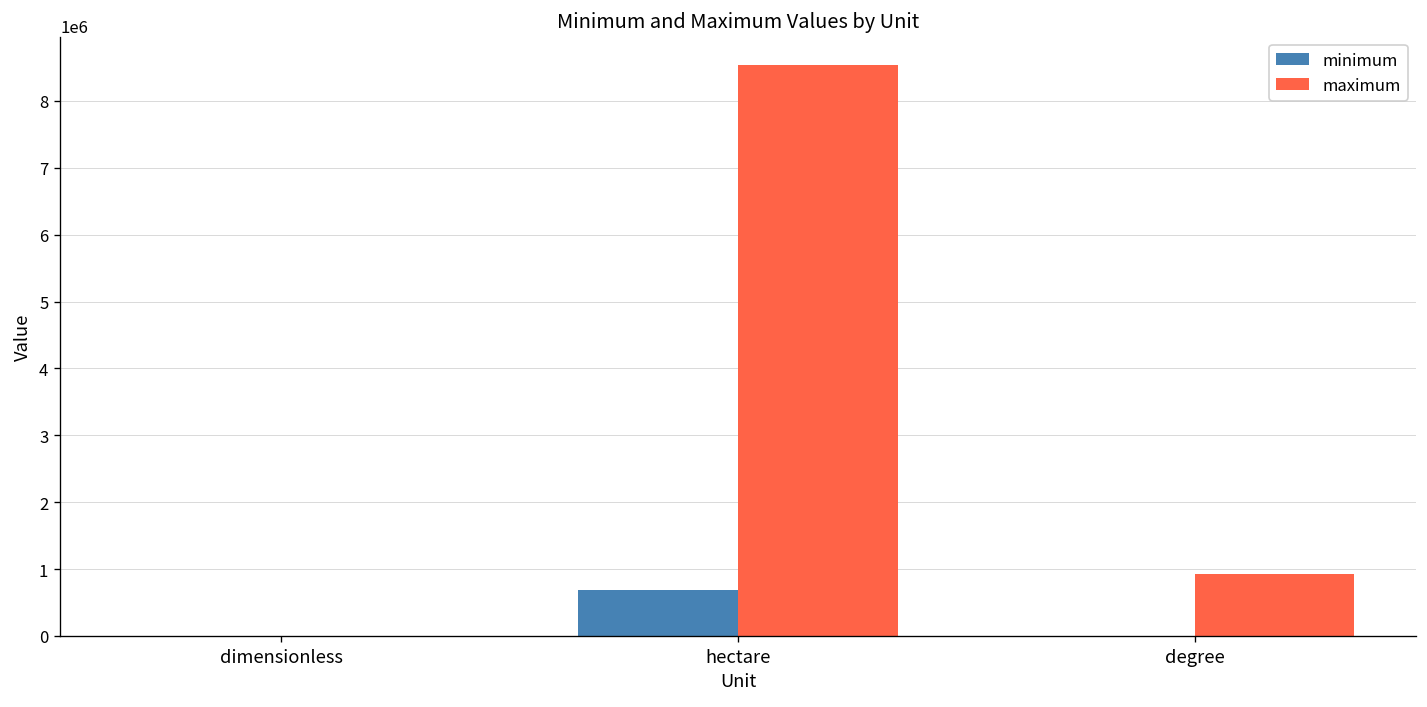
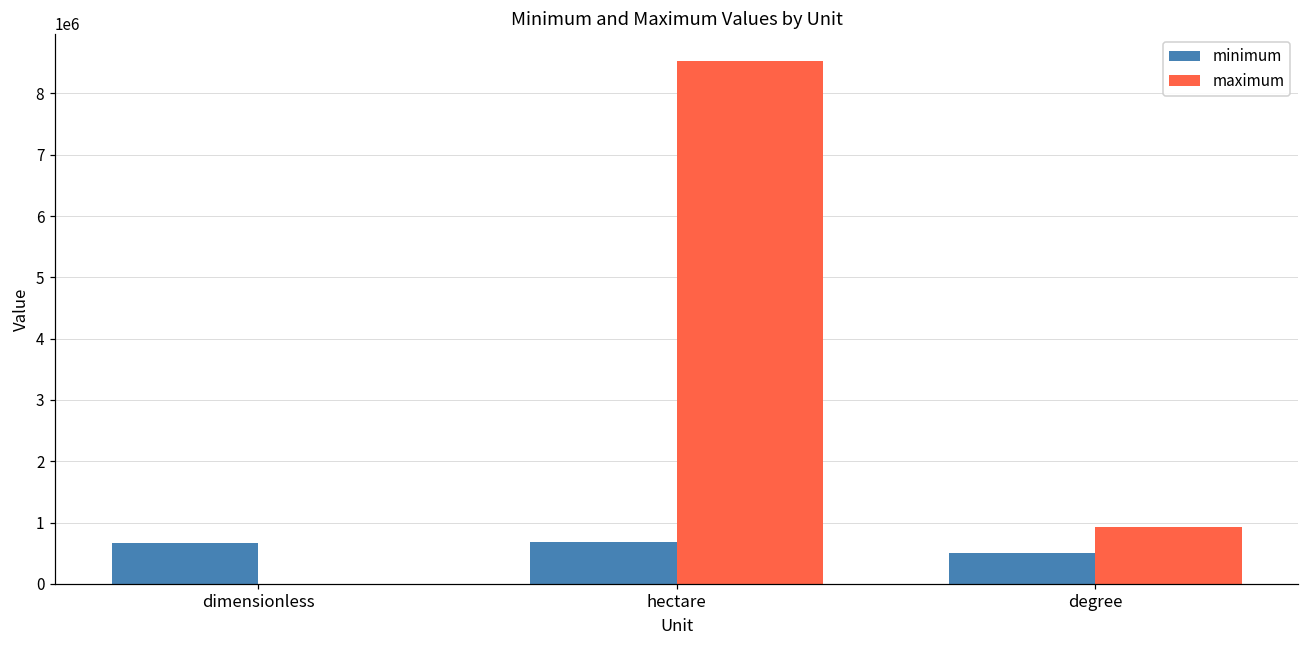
minimum, dimensionless: 0 -> 700000
minimum, degree: 0 -> 500000
